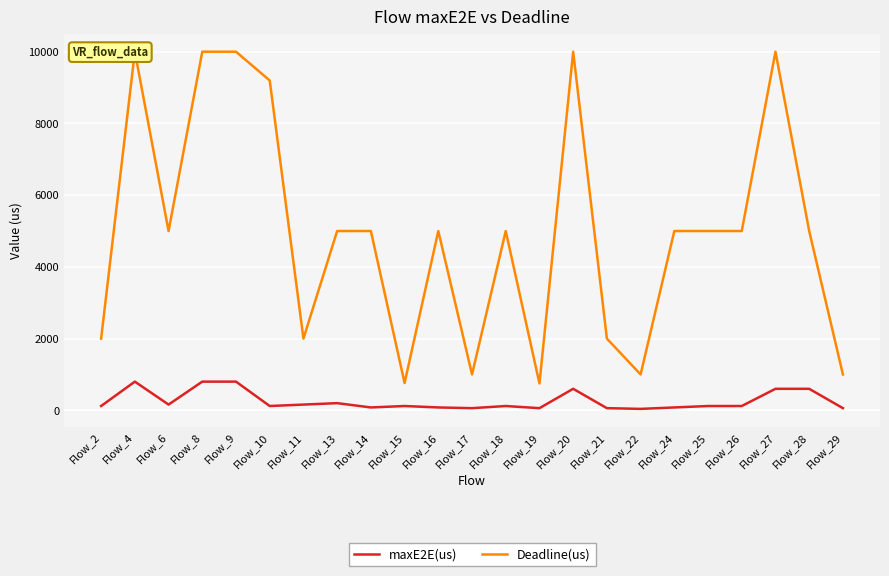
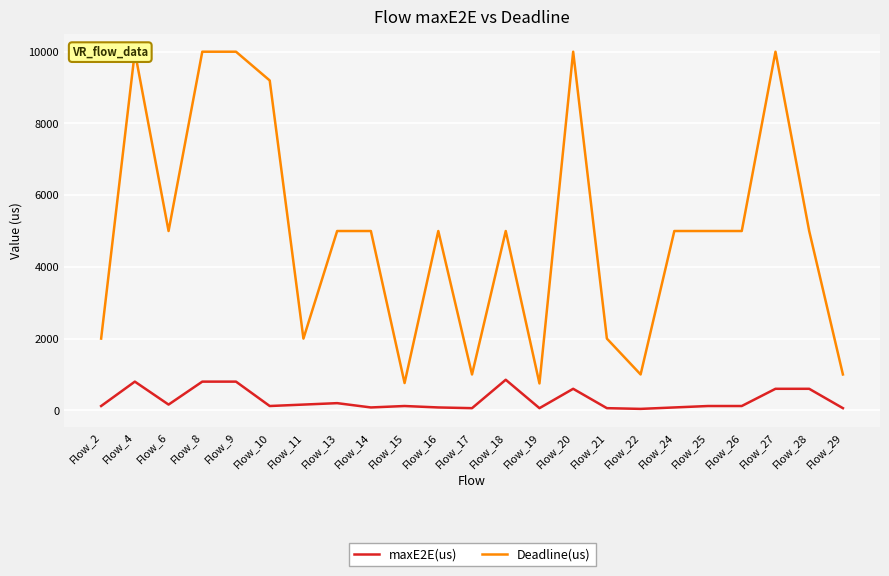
maxE2E(us), Flow_18: 100 -> 900
